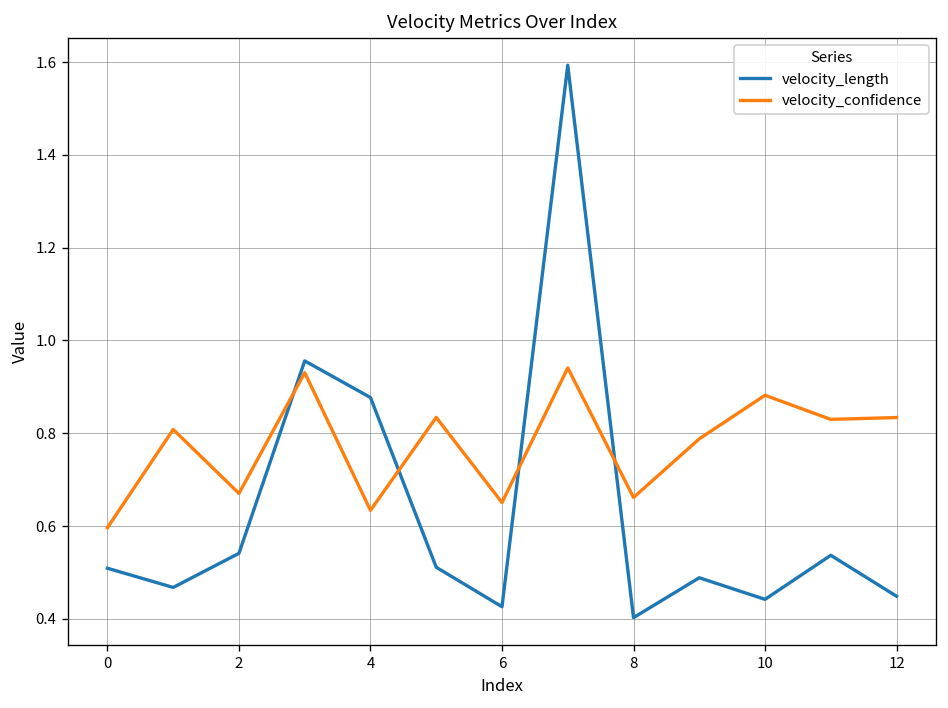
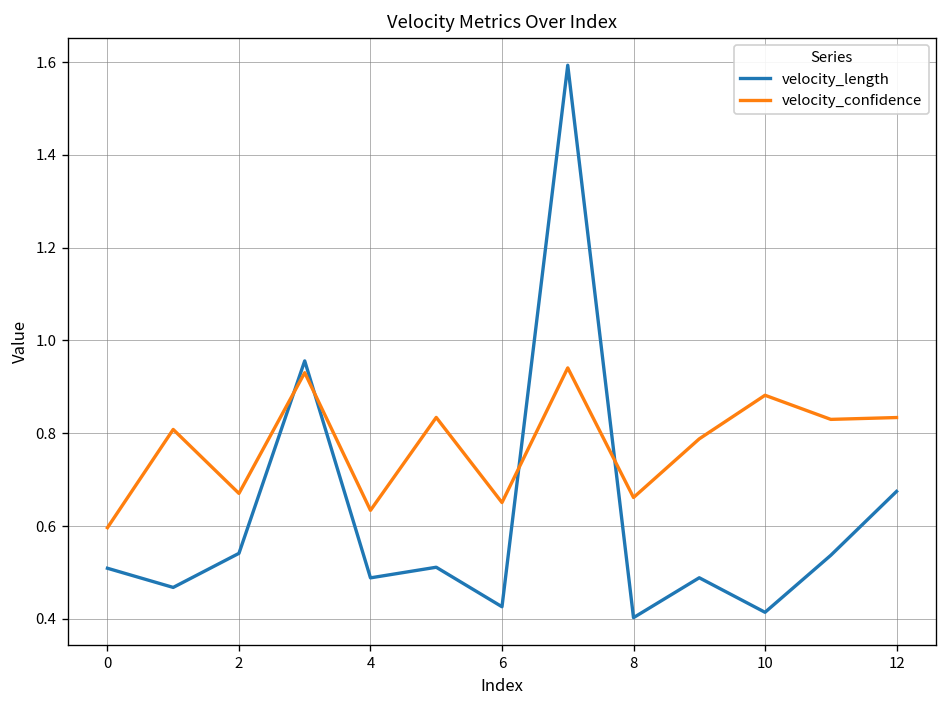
velocity_length, 4: 0.88 -> 0.49
velocity_length, 10: 0.44 -> 0.41
velocity_length, 12: 0.45 -> 0.67
